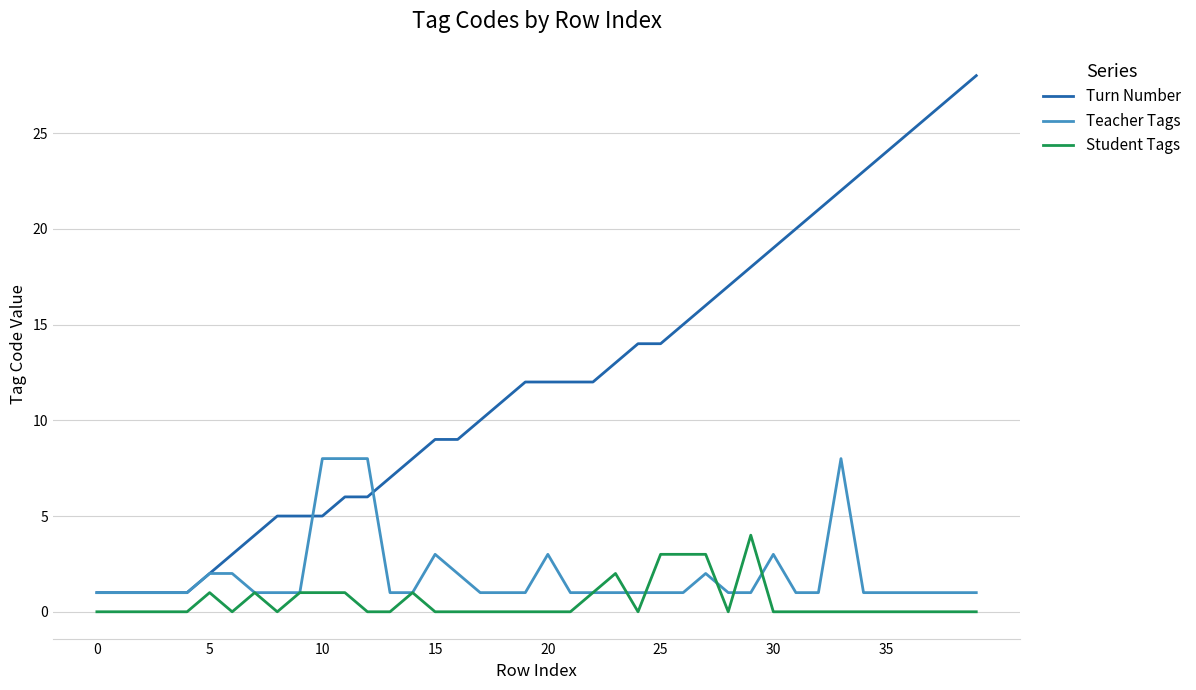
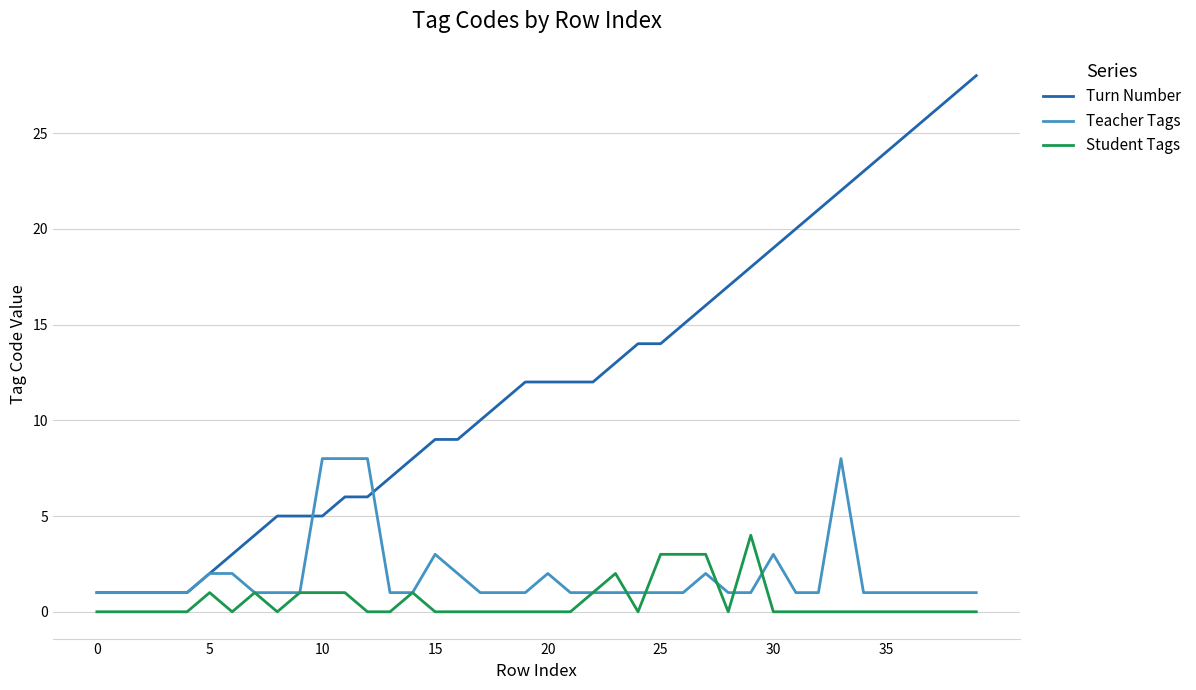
Teacher Tags, 20: 3 -> 2
